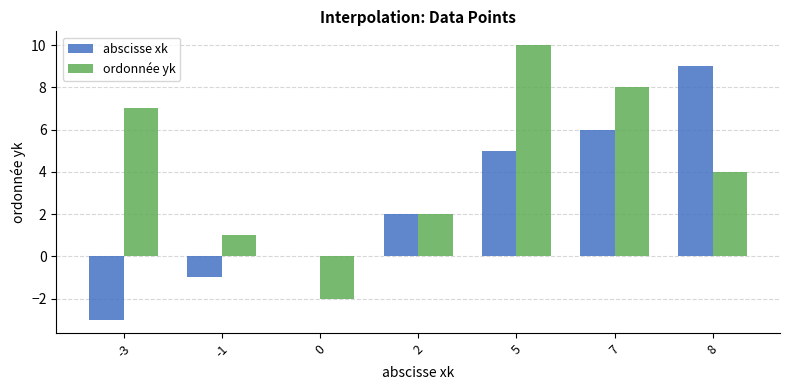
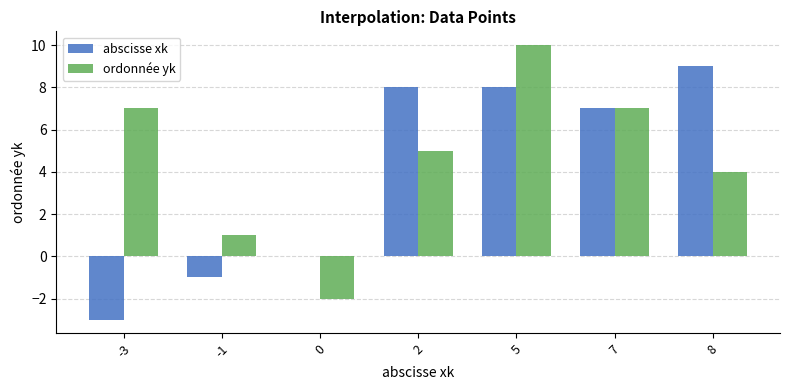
abscisse xk, 2: 2 -> 8
ordonnée yk, 2: 2 -> 5
abscisse xk, 5: 5 -> 8
abscisse xk, 7: 6 -> 7
ordonnée yk, 7: 8 -> 7
